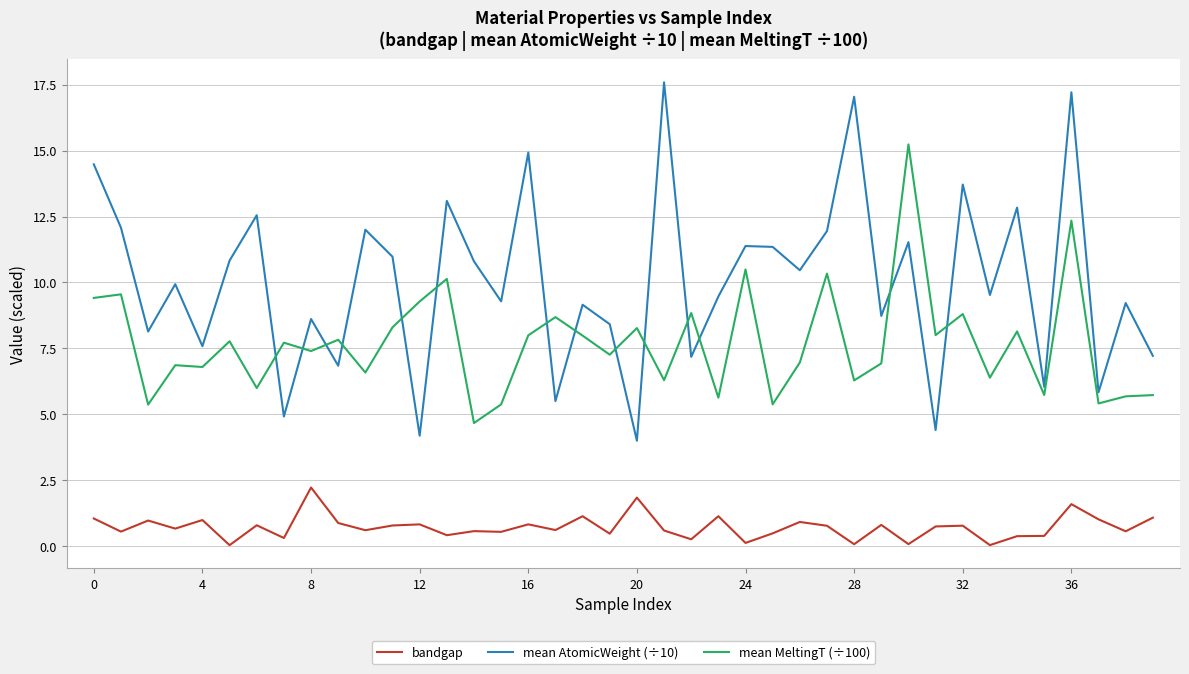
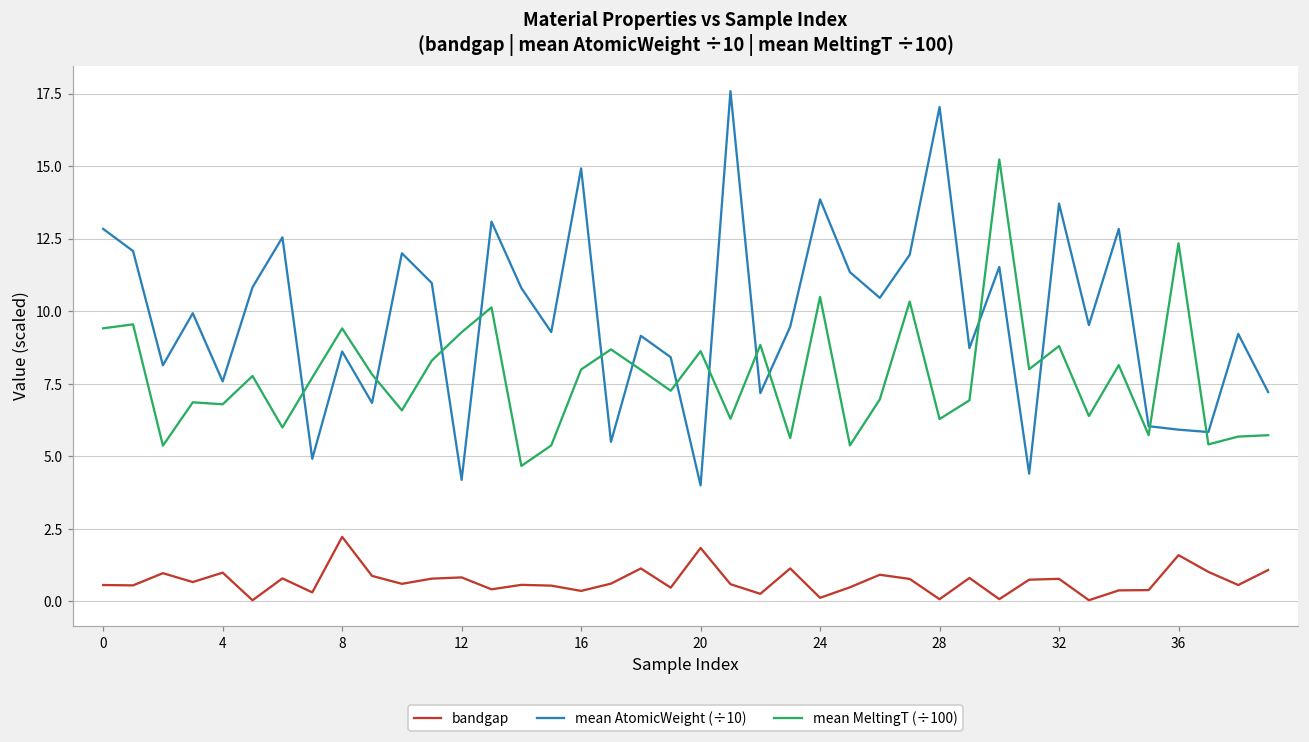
bandgap, 0: 1.1 -> 0.6
mean AtomicWeight (÷10), 0: 14.5 -> 12.8
mean MeltingT (÷100), 8: 7.4 -> 9.4
bandgap, 16: 0.8 -> 0.4
mean MeltingT (÷100), 20: 8.3 -> 8.6
mean AtomicWeight (÷10), 24: 11.4 -> 13.9
mean AtomicWeight (÷10), 36: 17.2 -> 5.9
